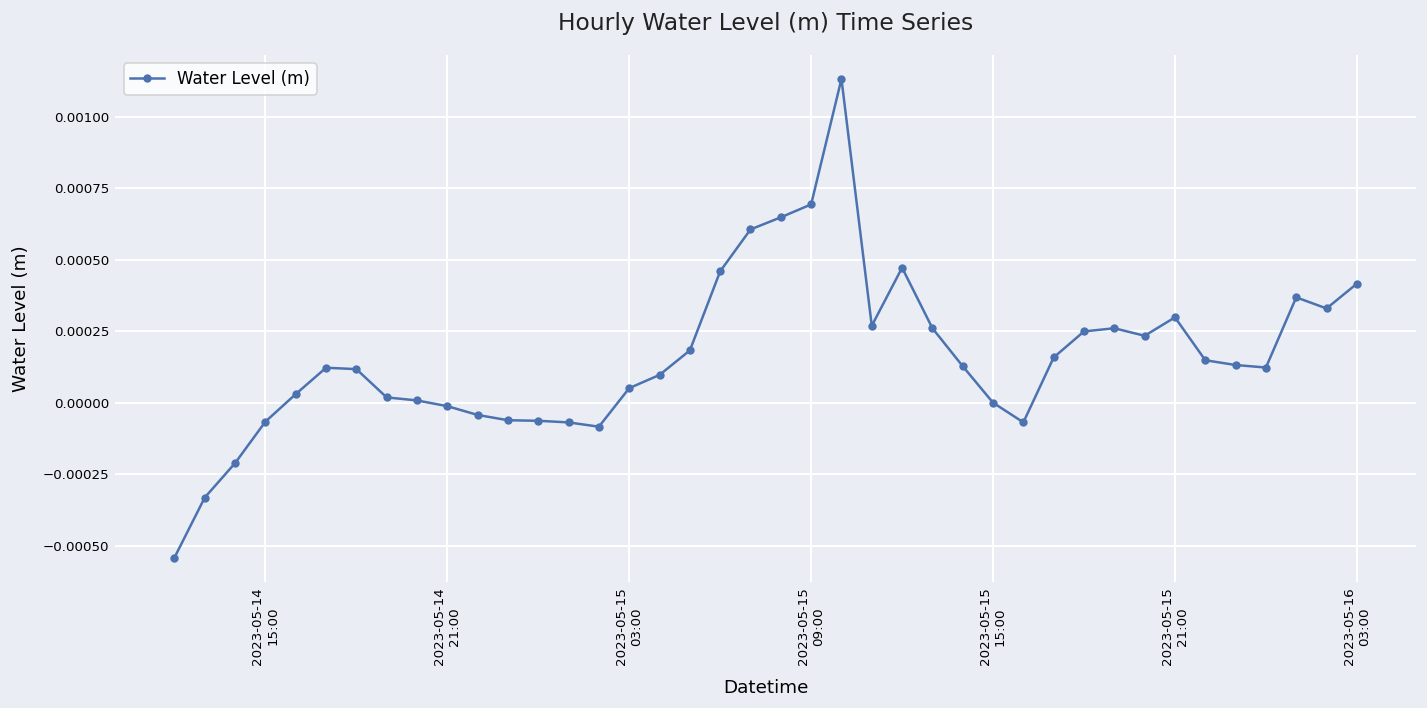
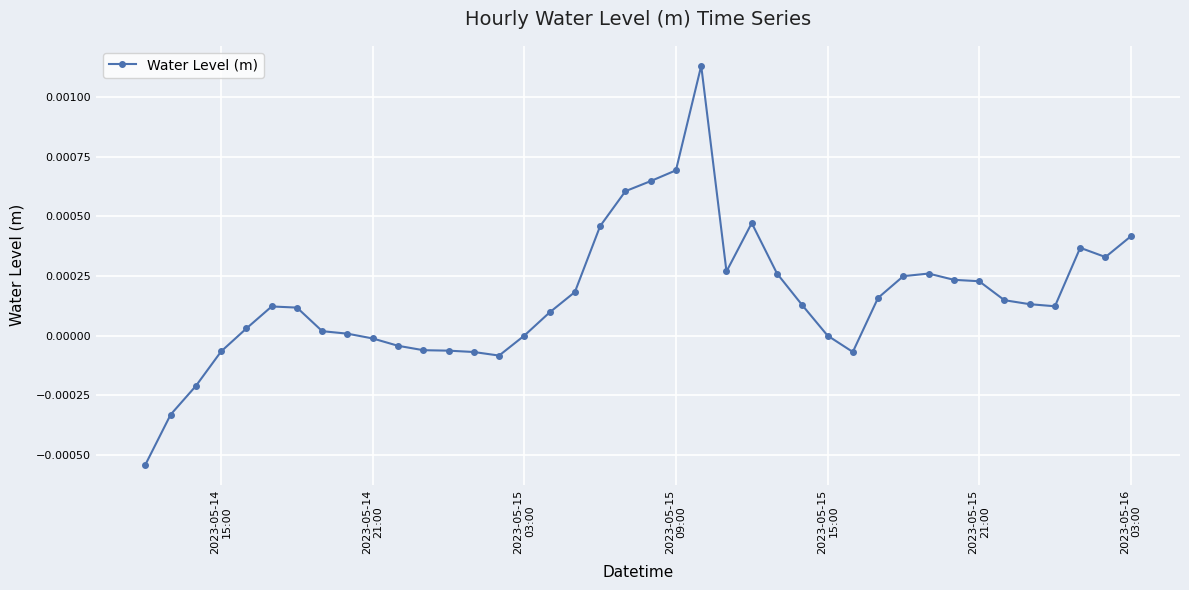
2023-05-15 03:00: 0.0001 -> 0.0000
2023-05-15 21:00: 0.00030 -> 0.00023
